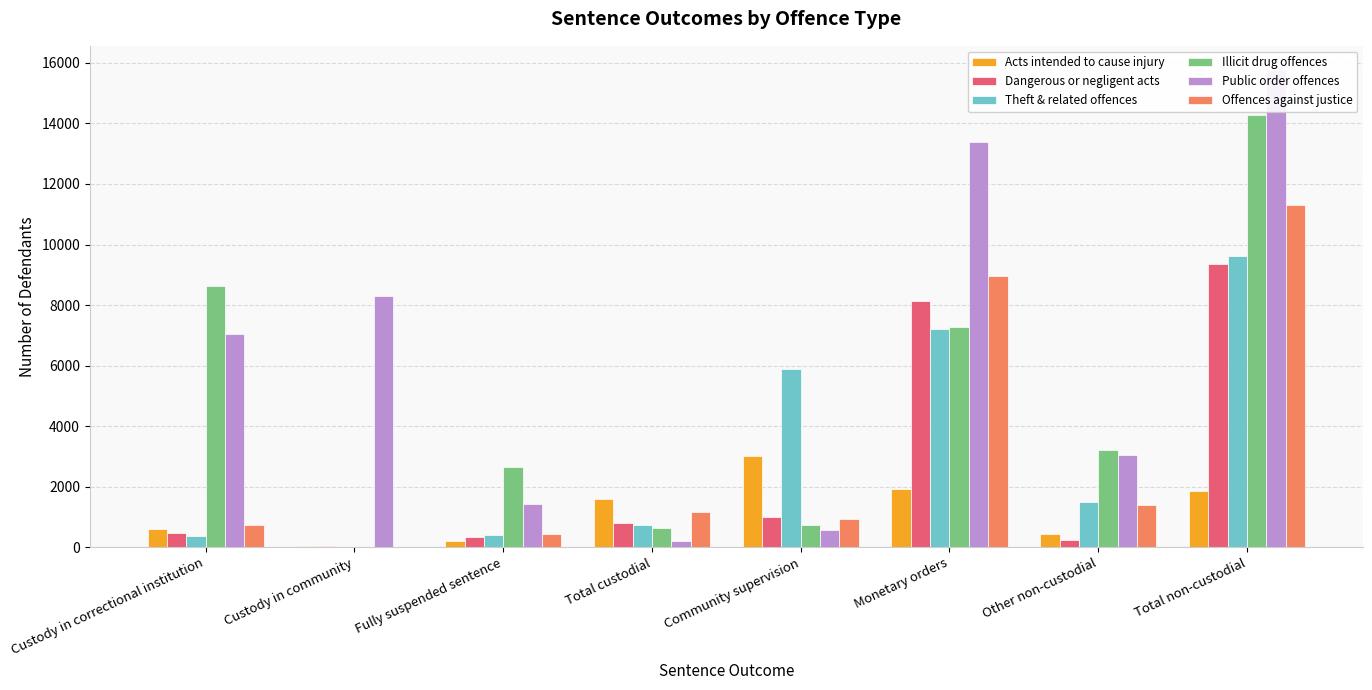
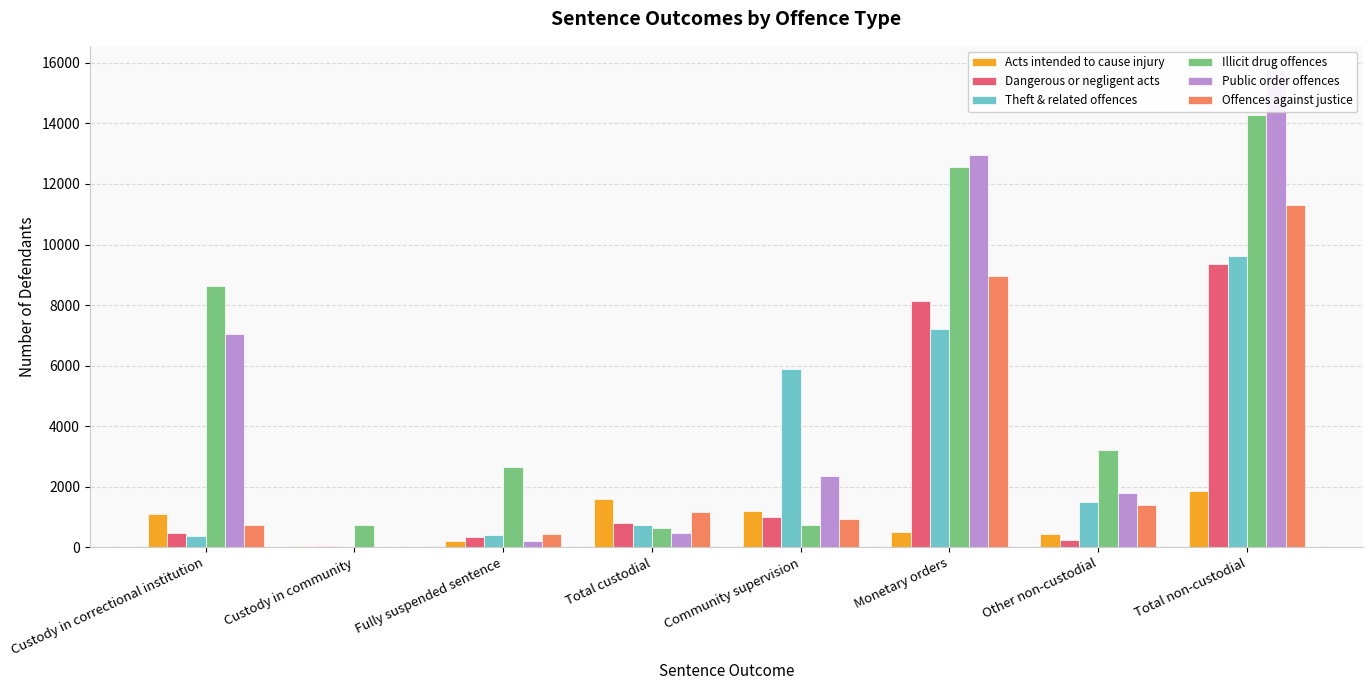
Acts intended to cause injury, Custody in correctional institution: 600 -> 1100
Illicit drug offences, Custody in community: 0 -> 700
Public order offences, Custody in community: 8300 -> 0
Public order offences, Fully suspended sentence: 1400 -> 200
Public order offences, Total custodial: 200 -> 500
Acts intended to cause injury, Community supervision: 3000 -> 1200
Public order offences, Community supervision: 600 -> 2400
Acts intended to cause injury, Monetary orders: 1900 -> 500
Illicit drug offences, Monetary orders: 7300 -> 12600
Public order offences, Monetary orders: 13400 -> 13000
Public order offences, Other non-custodial: 3000 -> 1800
